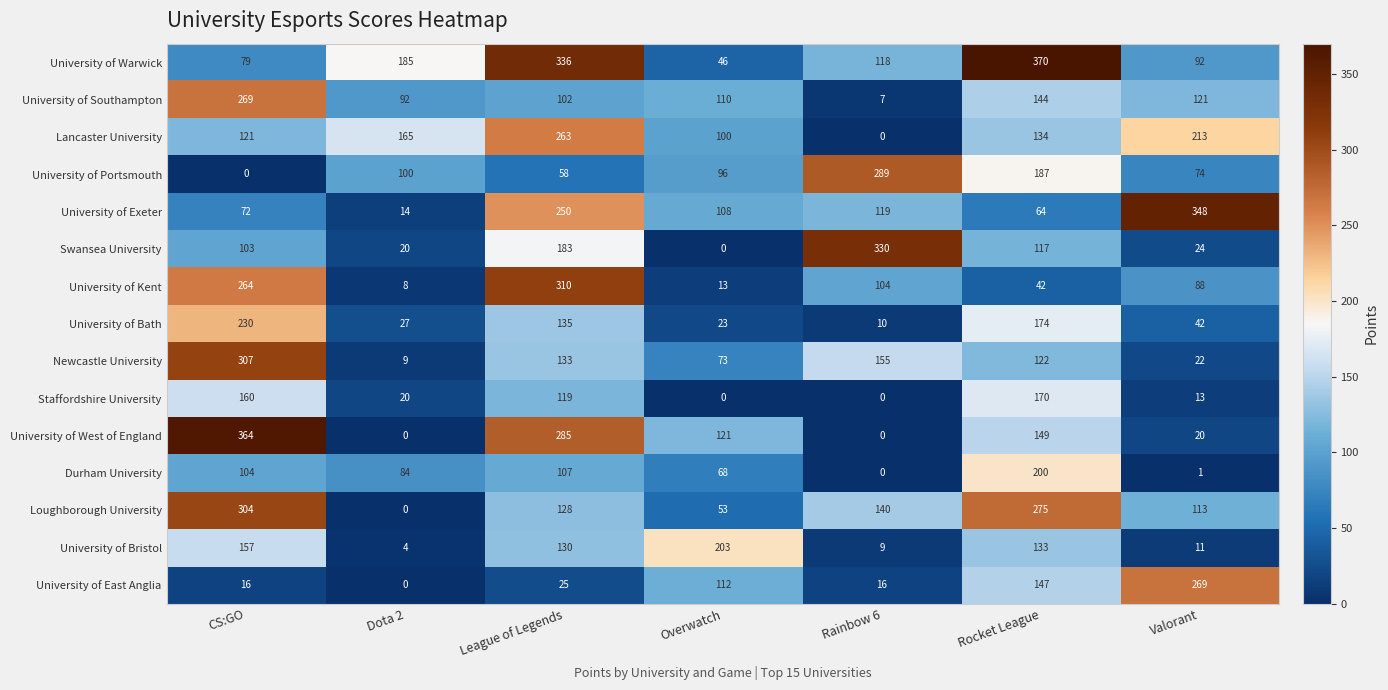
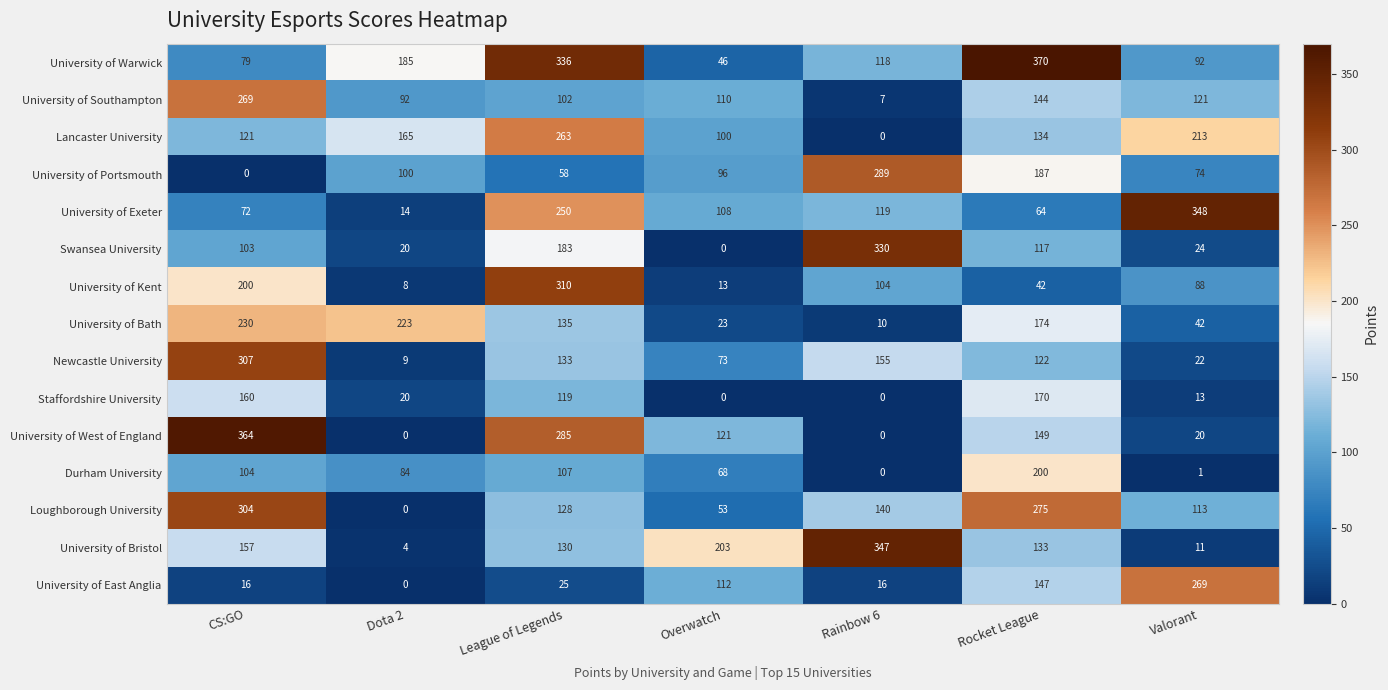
University of Kent, CS:GO: 264 -> 200
University of Bath, Dota 2: 27 -> 223
University of Bristol, Rainbow 6: 9 -> 347
